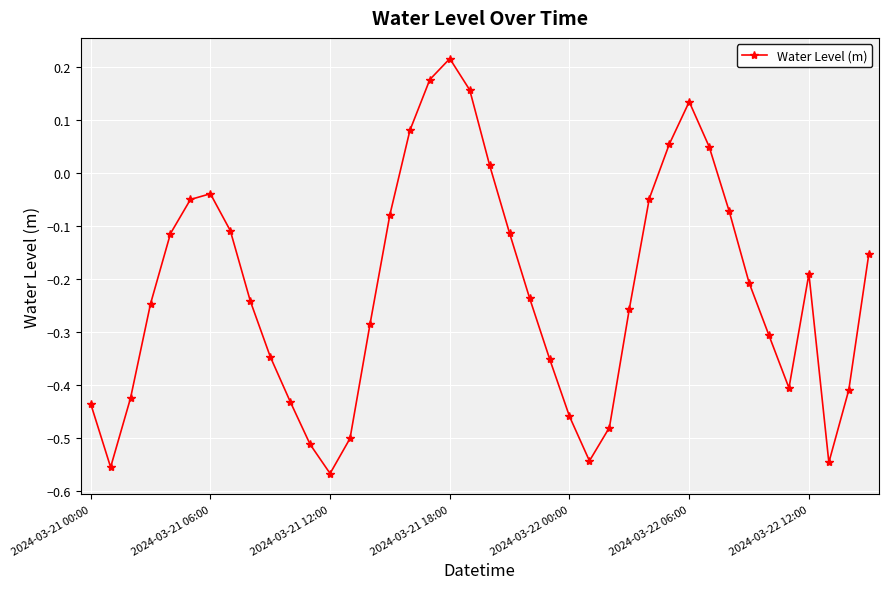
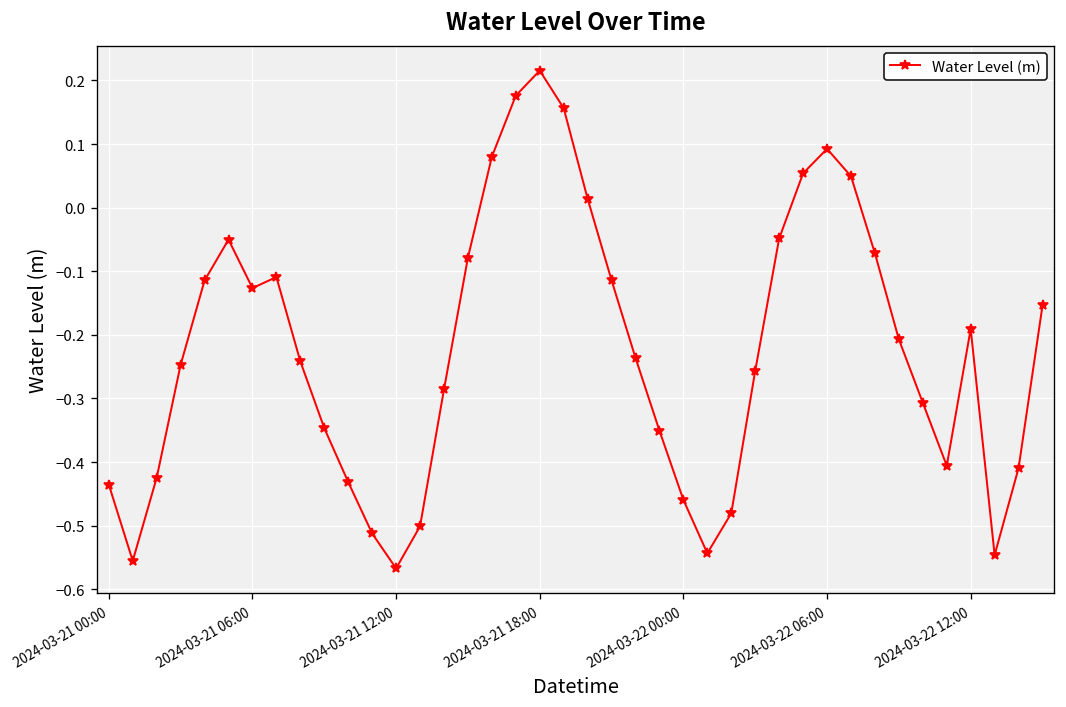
2024-03-21 06:00: -0.04 -> -0.13
2024-03-22 06:00: 0.13 -> 0.09
